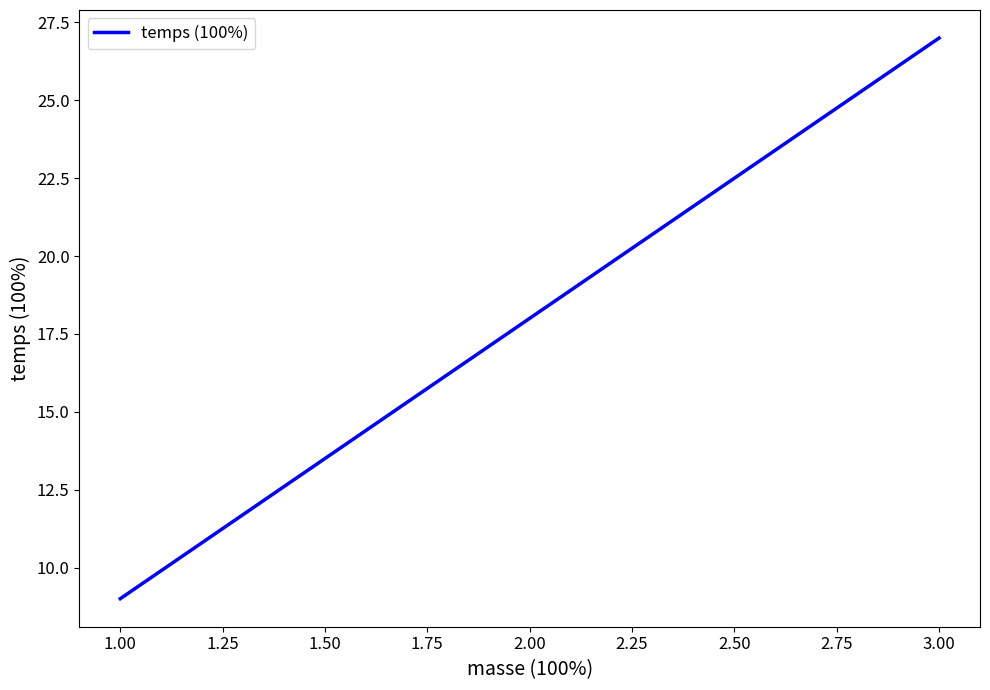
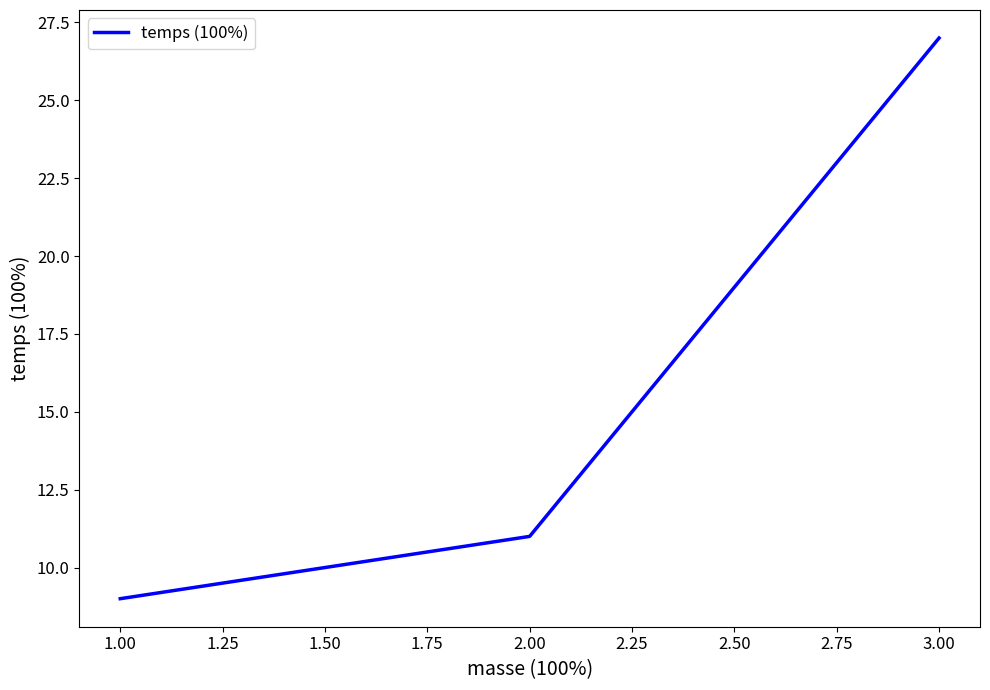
2.00: 18 -> 11
